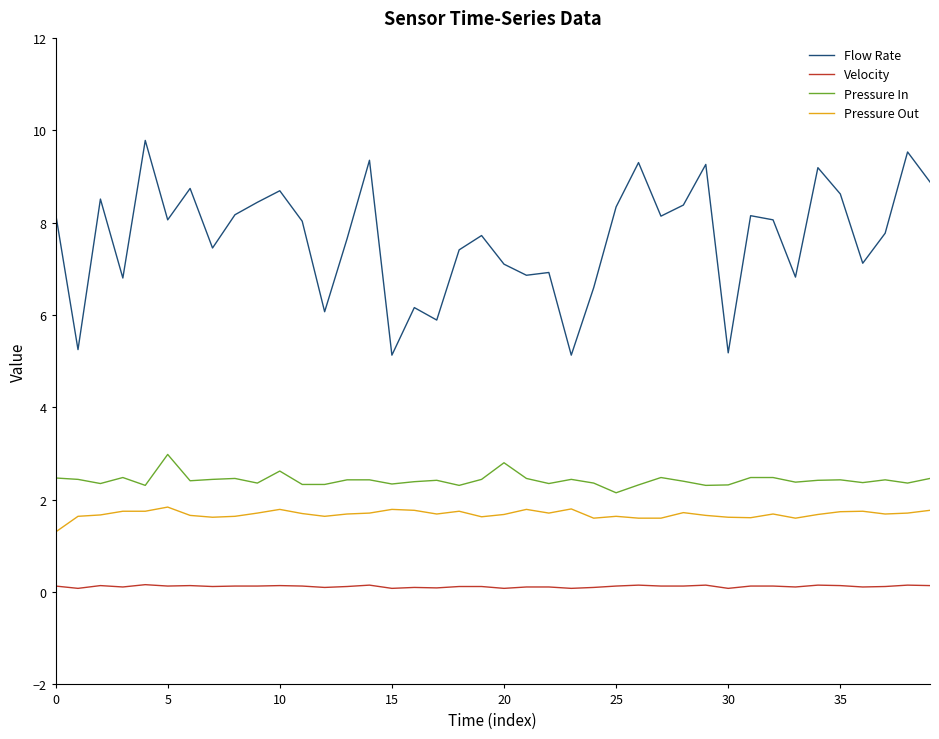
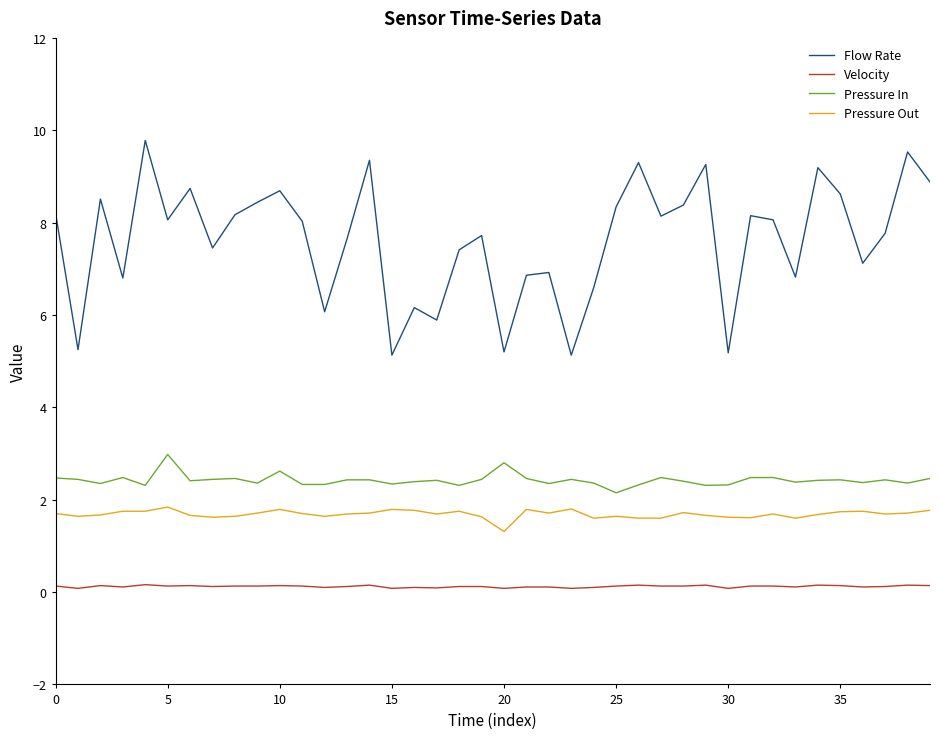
Pressure Out, 0: 1.3 -> 1.7
Flow Rate, 20: 7.1 -> 5.2
Pressure Out, 20: 1.7 -> 1.3
